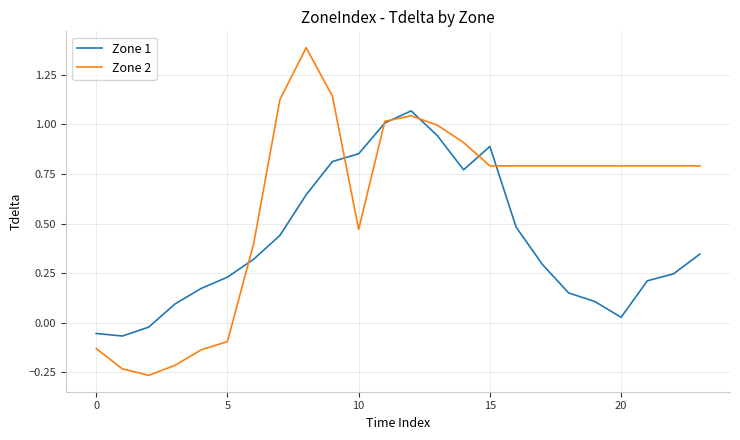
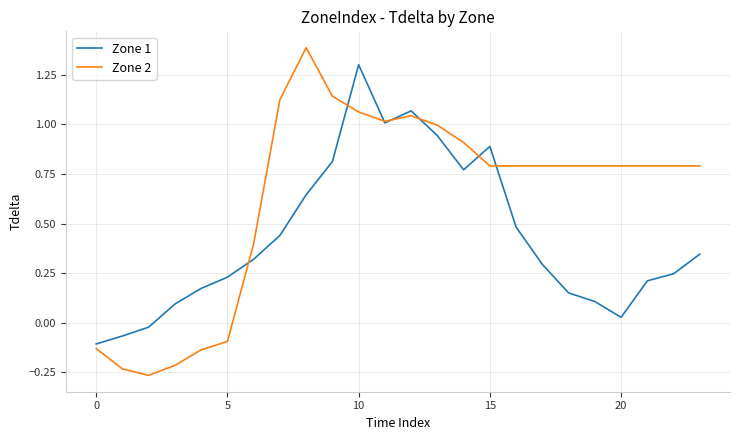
Zone 1, 0: -0.05 -> -0.11
Zone 1, 10: 0.85 -> 1.30
Zone 2, 10: 0.47 -> 1.06
